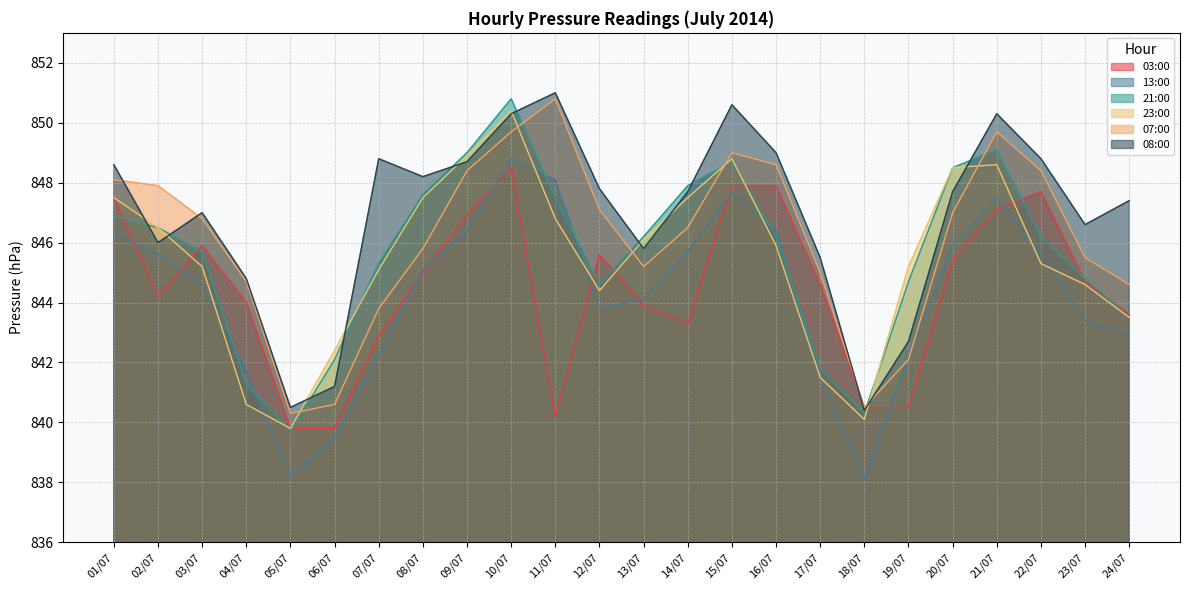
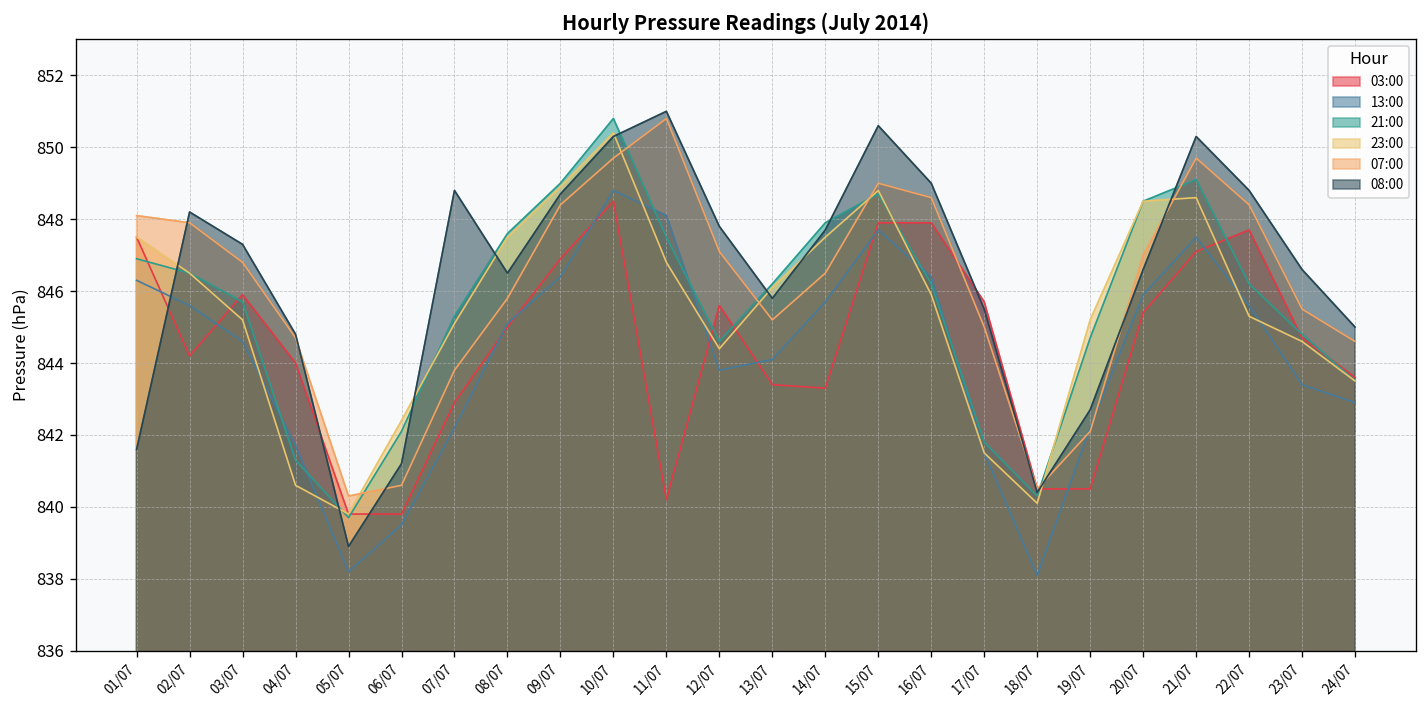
08:00, 01/07: 848.6 -> 841.6
08:00, 02/07: 846.0 -> 848.2
08:00, 03/07: 847.0 -> 847.3
08:00, 05/07: 840.5 -> 838.9
08:00, 08/07: 848.2 -> 846.5
03:00, 13/07: 843.9 -> 843.4
03:00, 17/07: 844.6 -> 845.7
08:00, 20/07: 847.7 -> 846.6
08:00, 24/07: 847.4 -> 845.0
